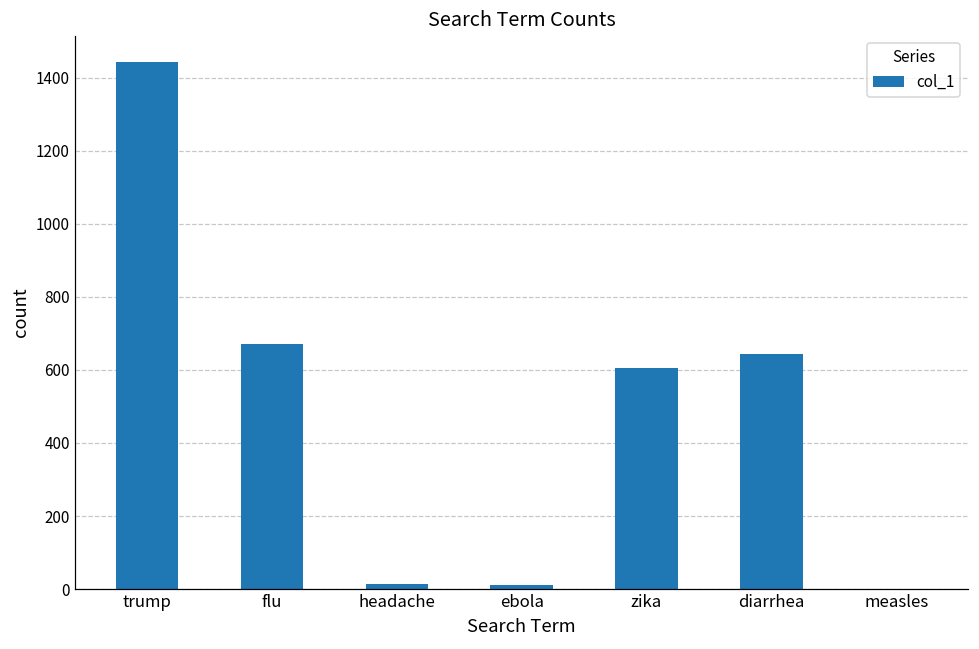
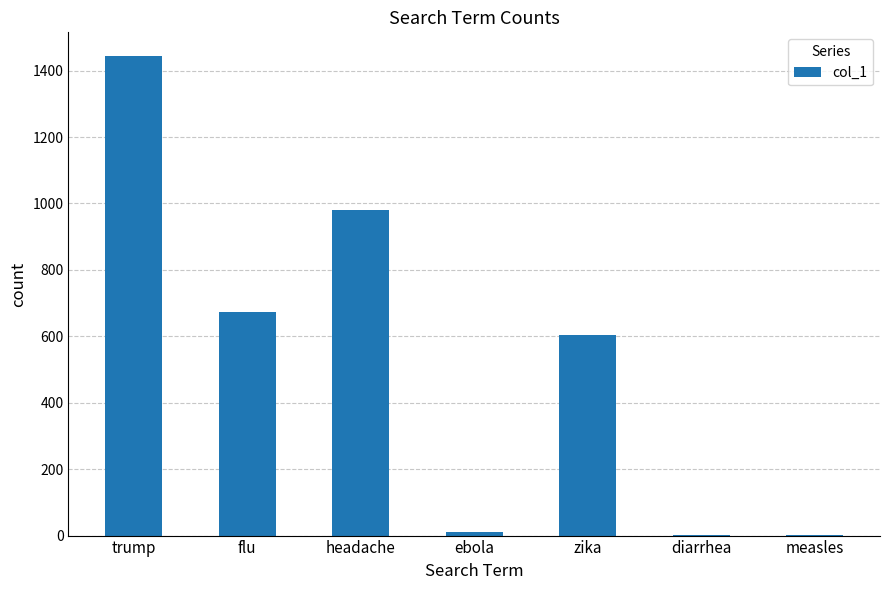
headache: 10 -> 980
diarrhea: 640 -> 0
